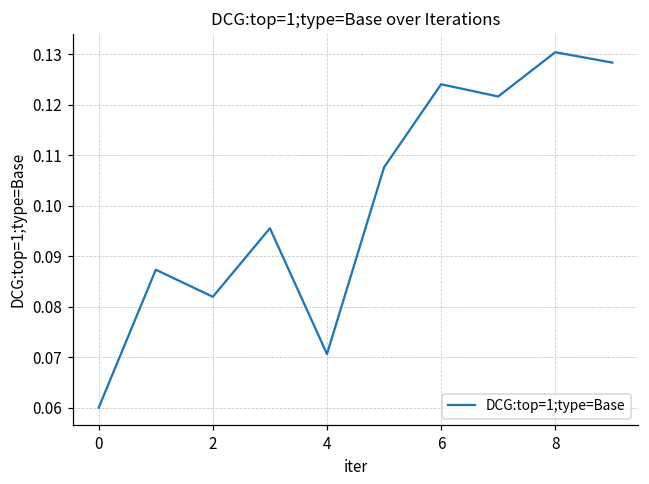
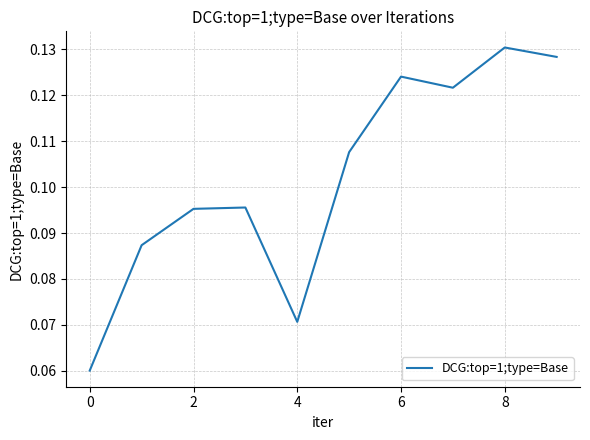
2: 0.082 -> 0.095
